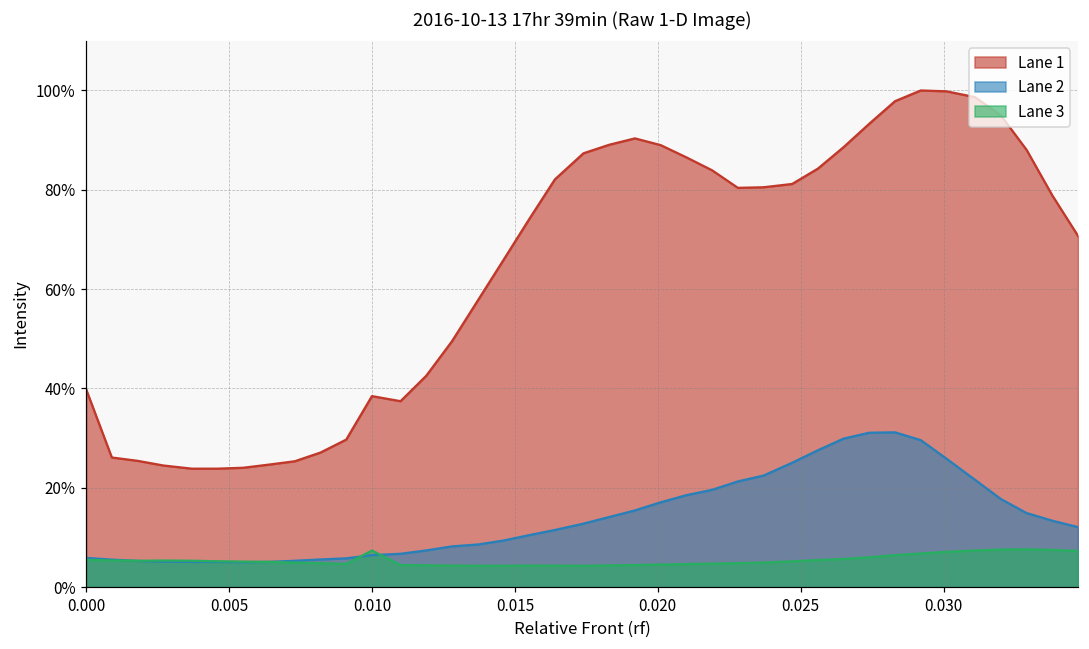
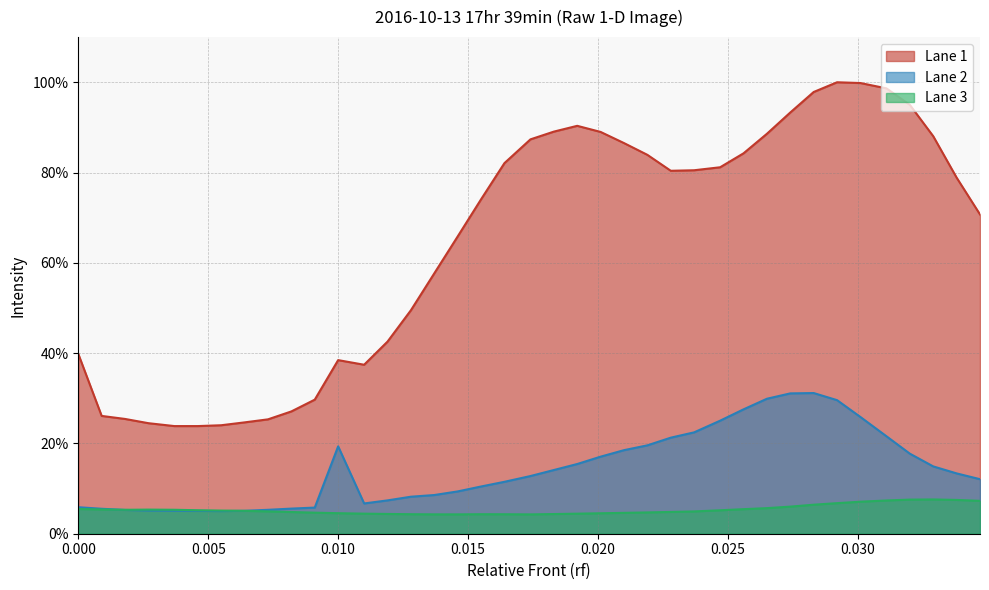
Lane 2, 0.010: 6% -> 19%
Lane 3, 0.010: 7% -> 5%
